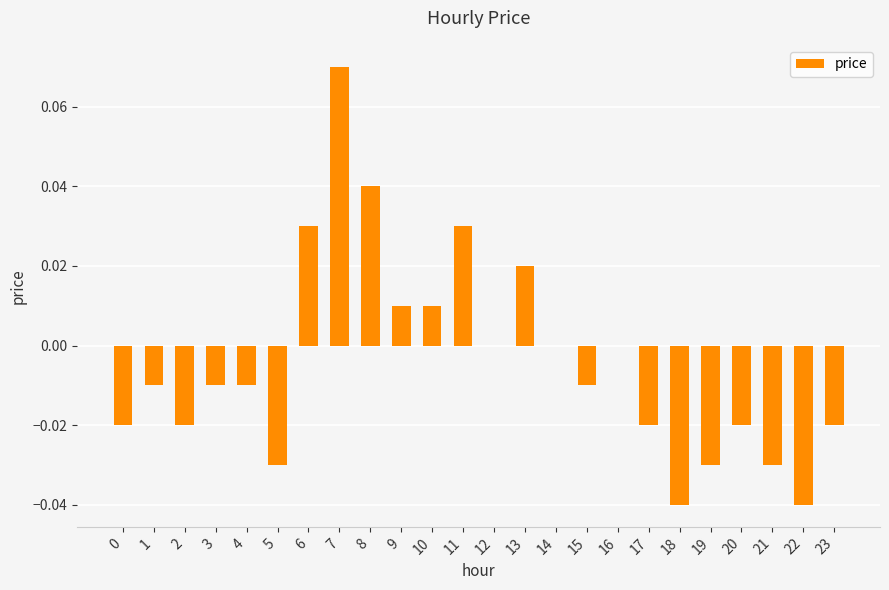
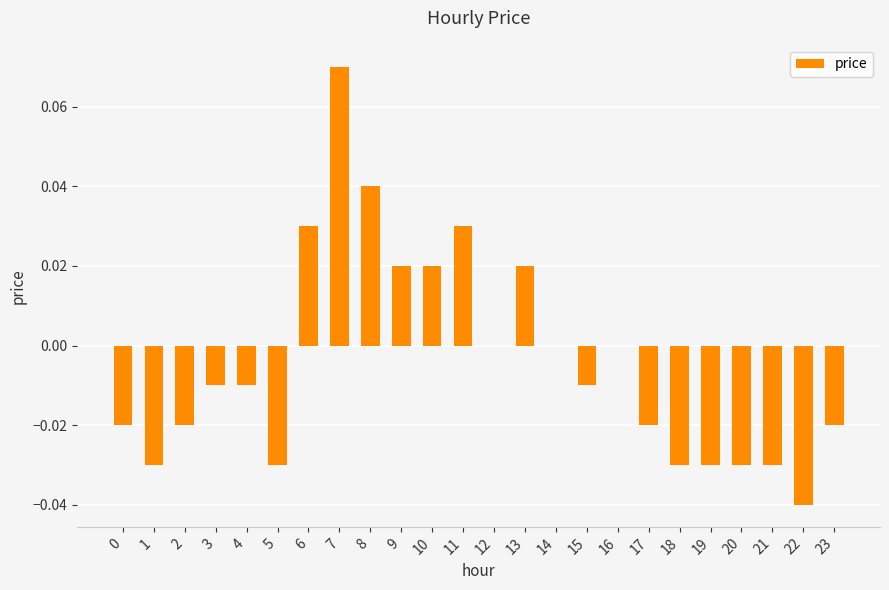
1: -0.01 -> -0.03
9: 0.01 -> 0.02
10: 0.01 -> 0.02
18: -0.04 -> -0.03
20: -0.02 -> -0.03
